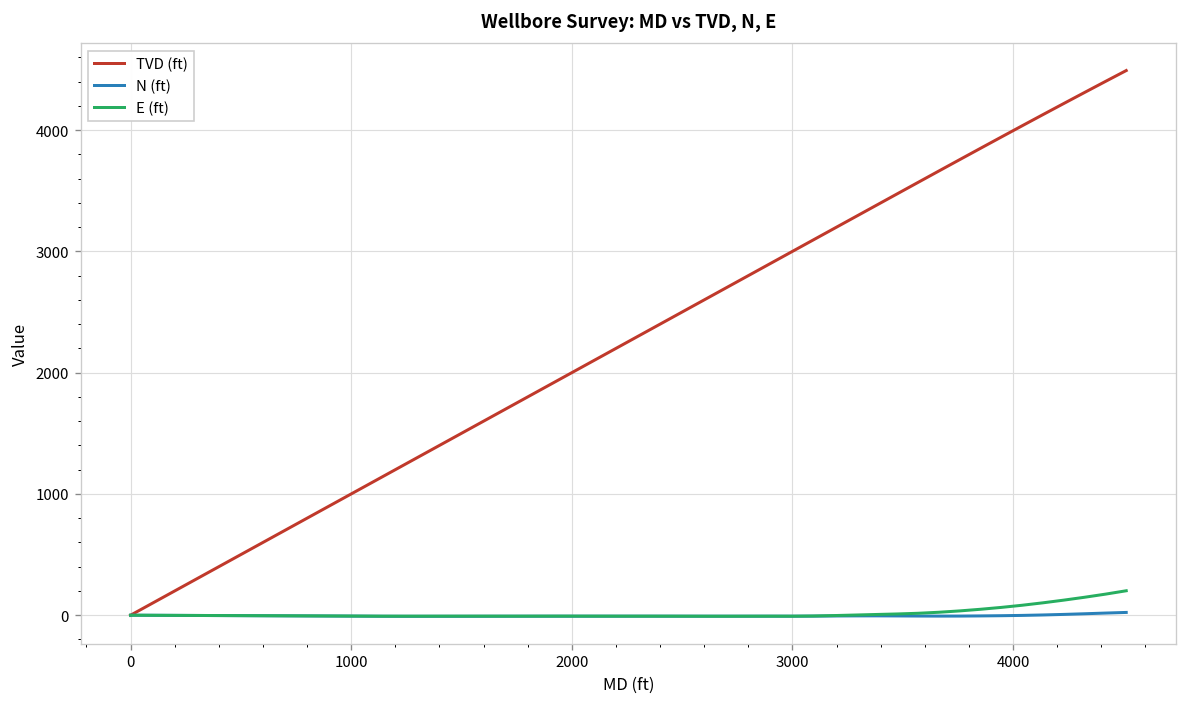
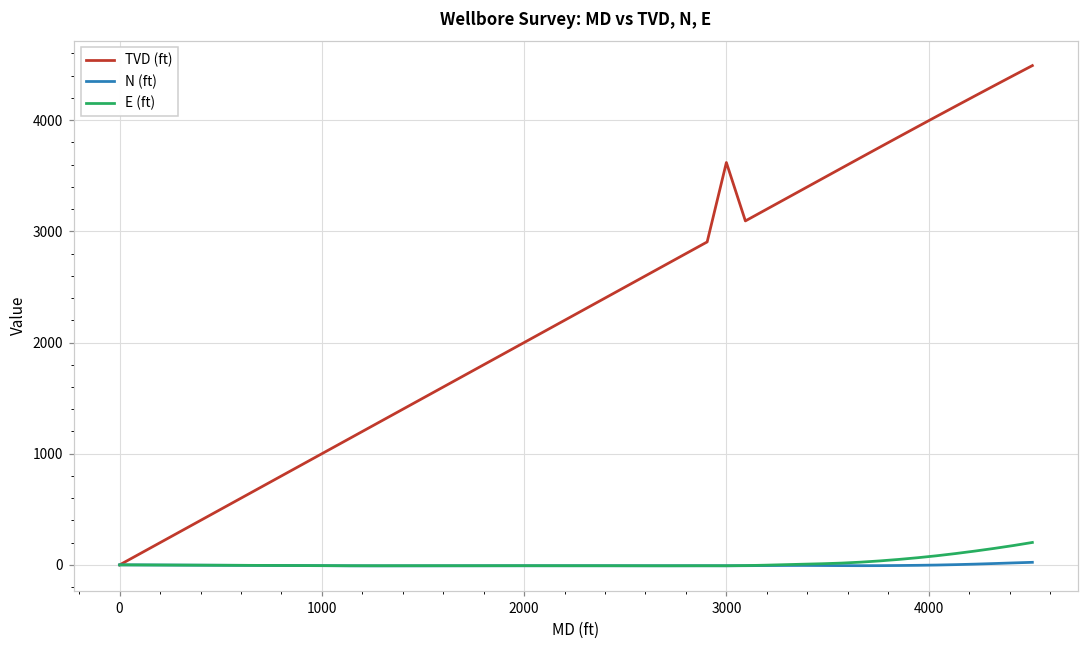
TVD (ft), 3000: 3000 -> 3620
